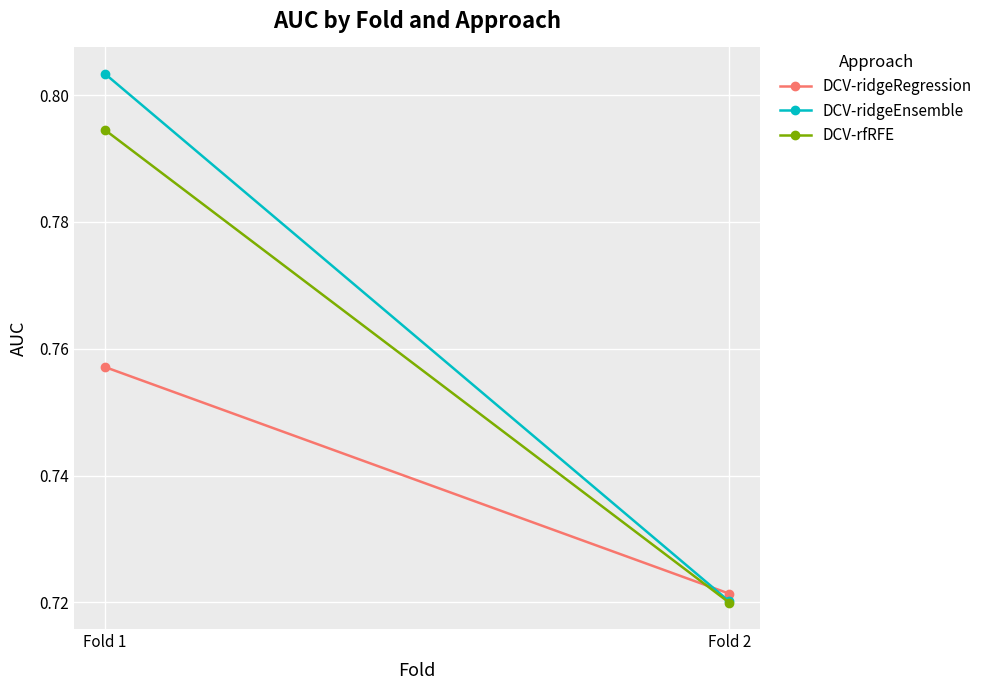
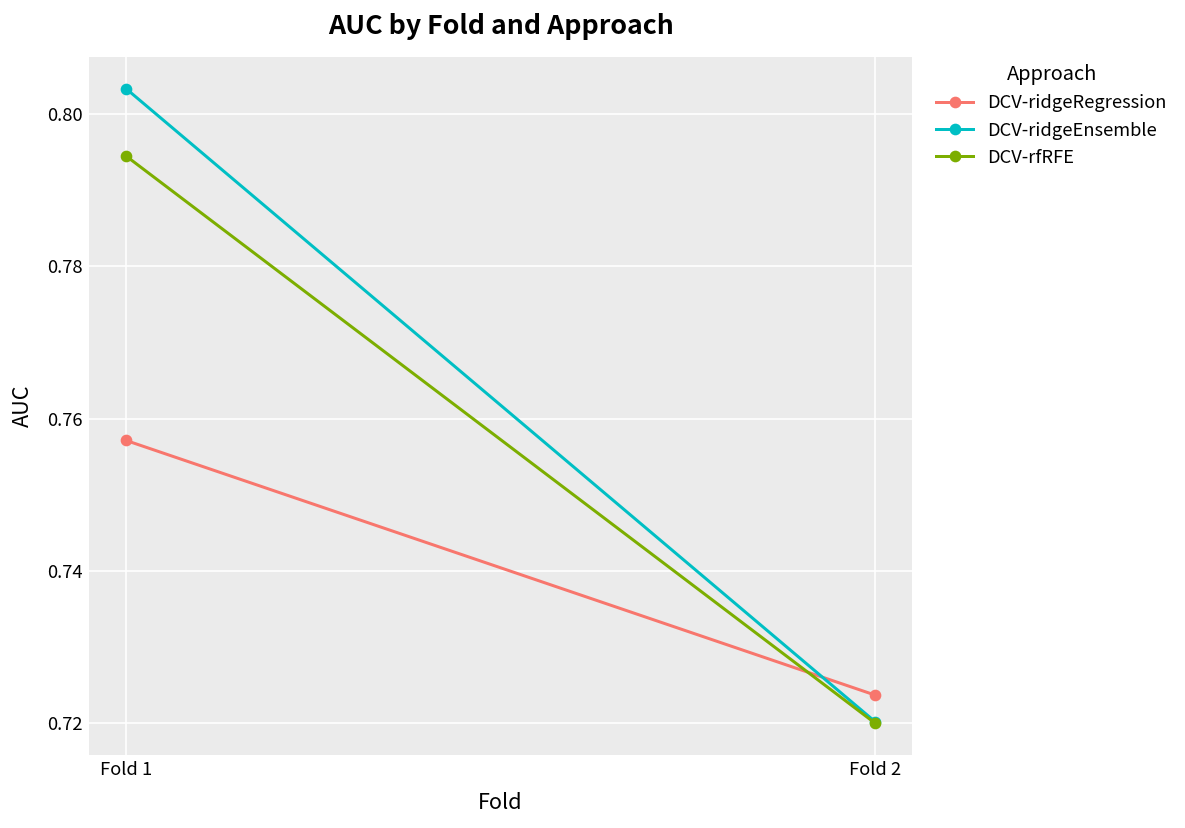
DCV-ridgeRegression, Fold 2: 0.721 -> 0.724
